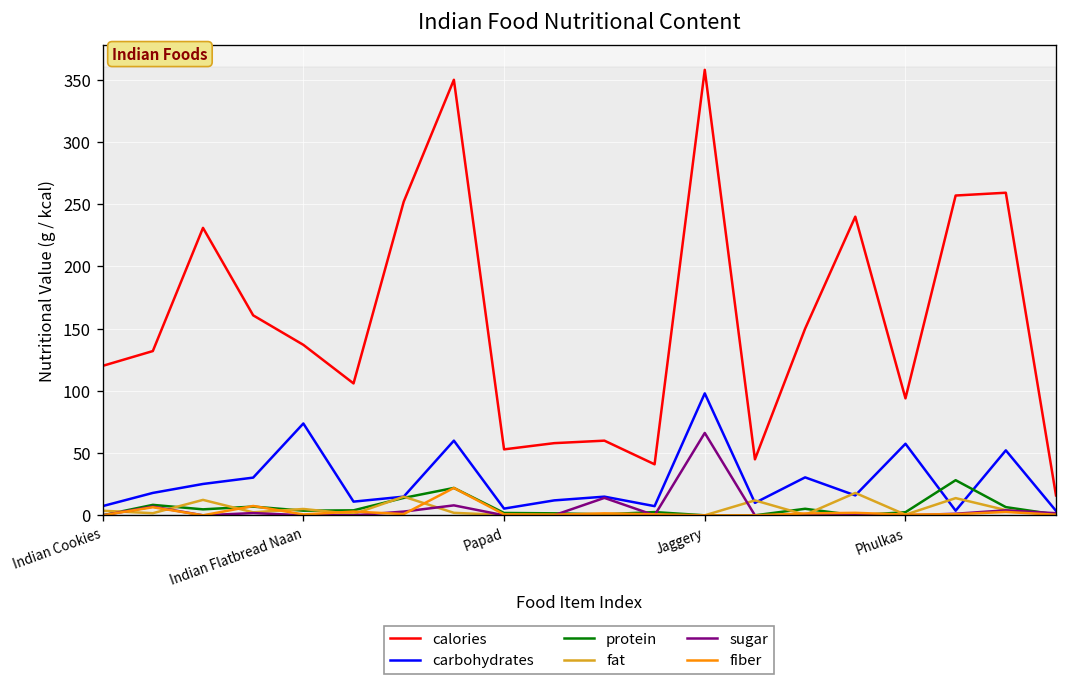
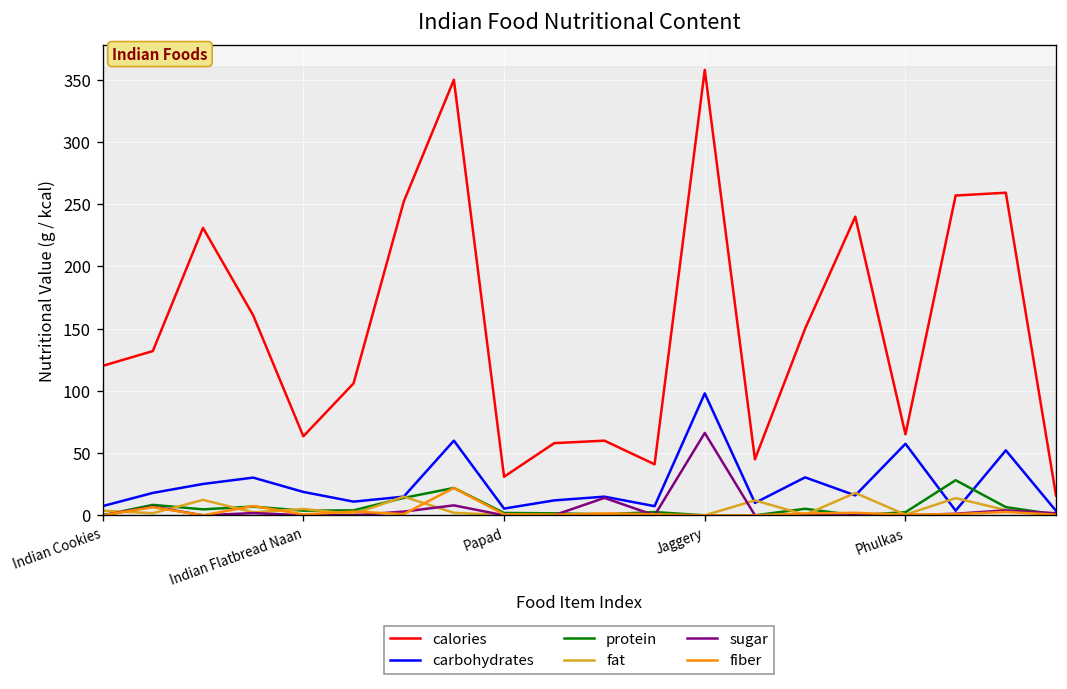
calories, Indian Flatbread Naan: 137 -> 64
carbohydrates, Indian Flatbread Naan: 74 -> 19
calories, Papad: 53 -> 31
calories, Phulkas: 94 -> 65
